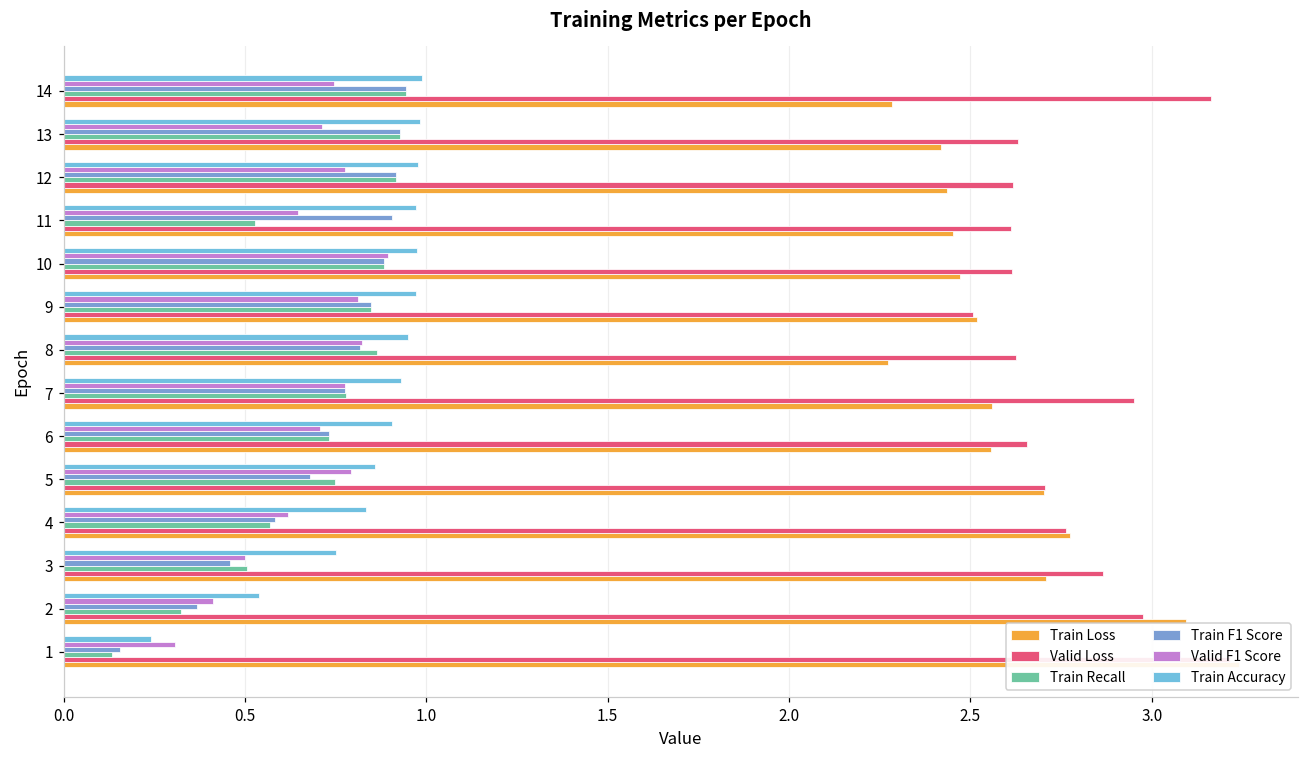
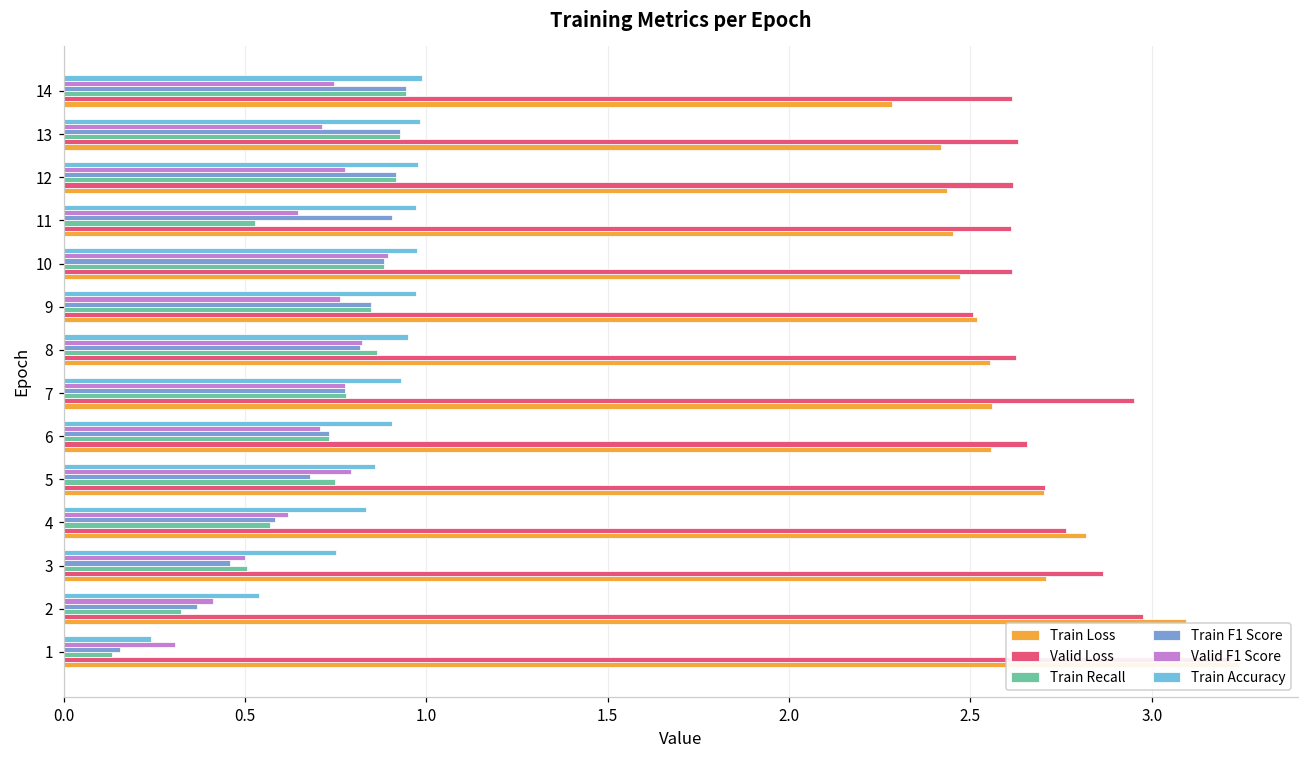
Valid Loss, 14: 3.16 -> 2.61
Valid F1 Score, 9: 0.81 -> 0.76
Train Loss, 8: 2.27 -> 2.55
Train Loss, 4: 2.77 -> 2.82
